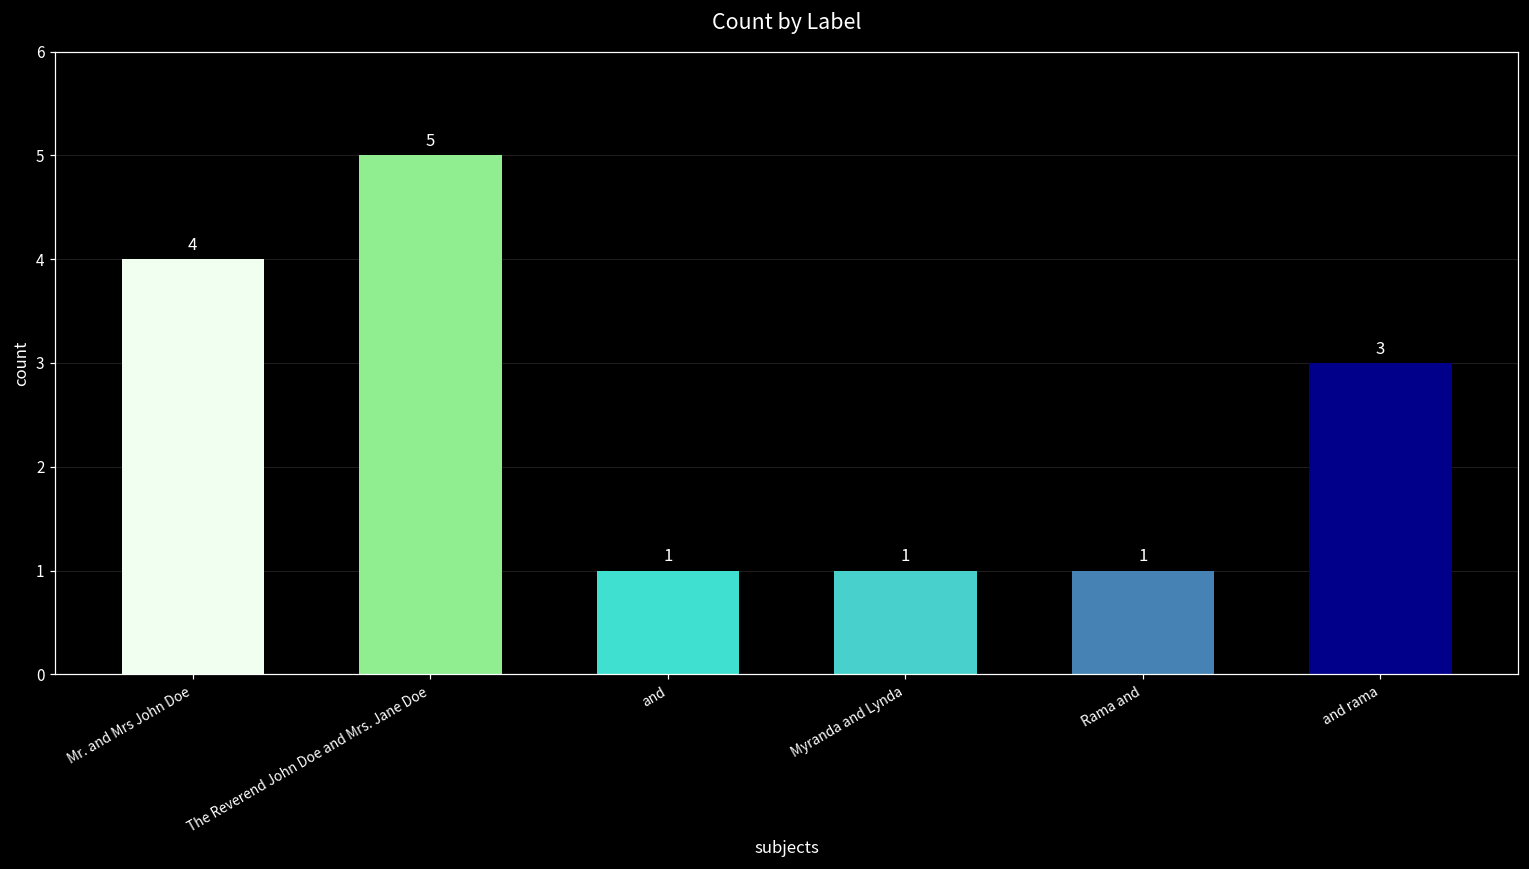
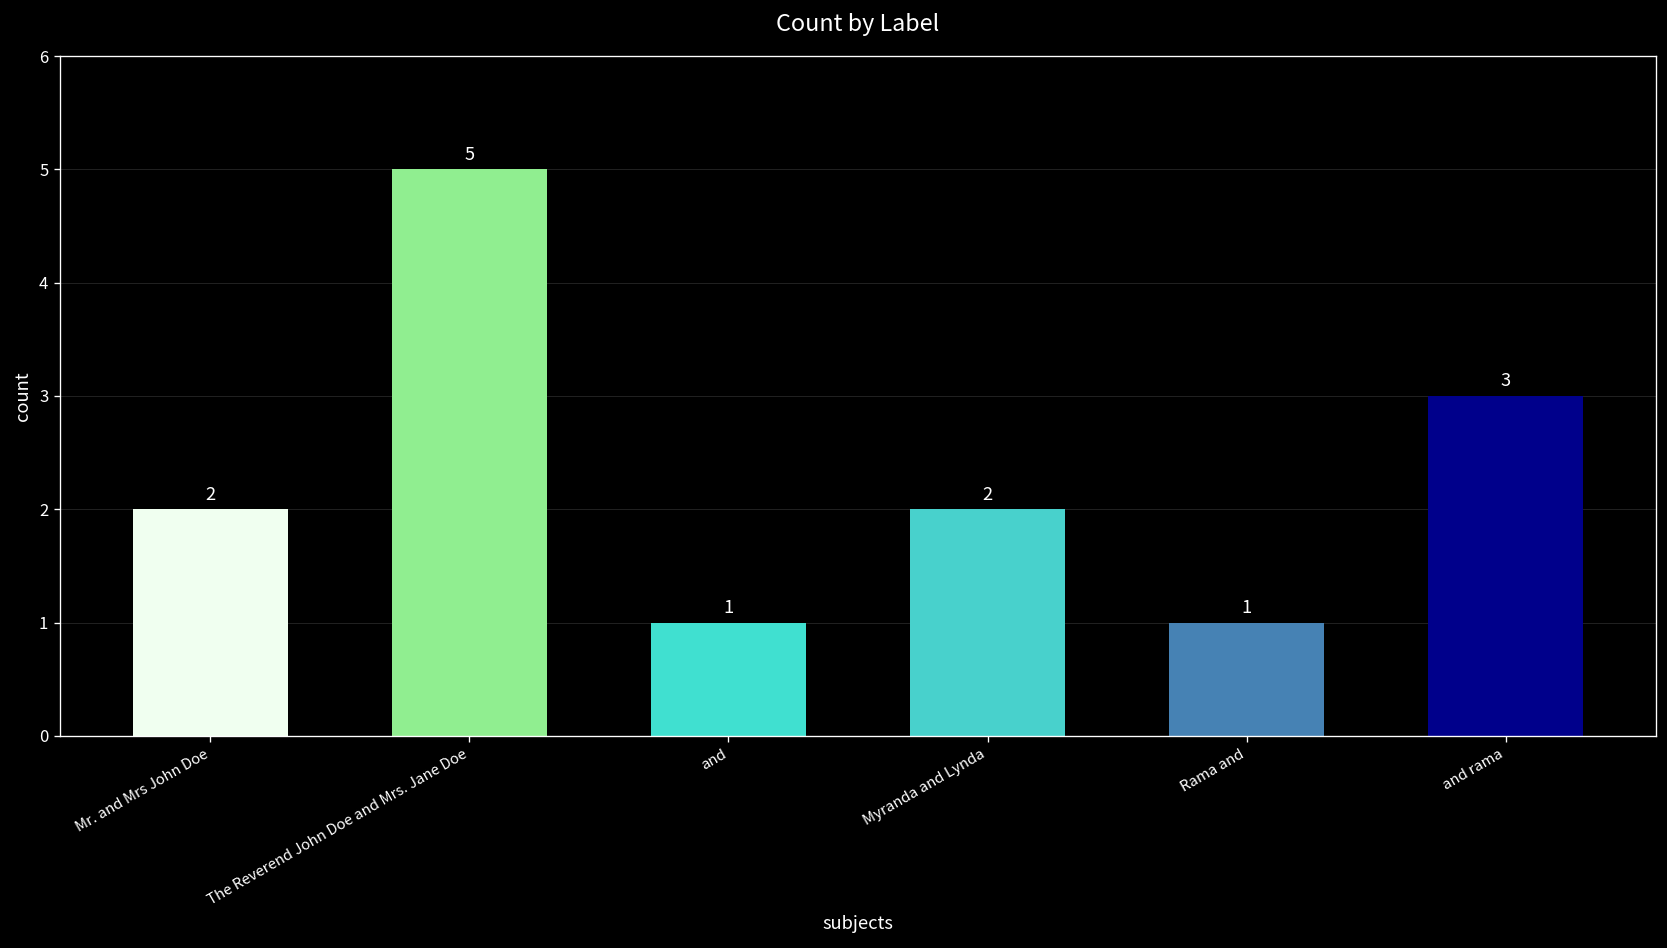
Mr. and Mrs John Doe: 4 -> 2
Myranda and Lynda: 1 -> 2
